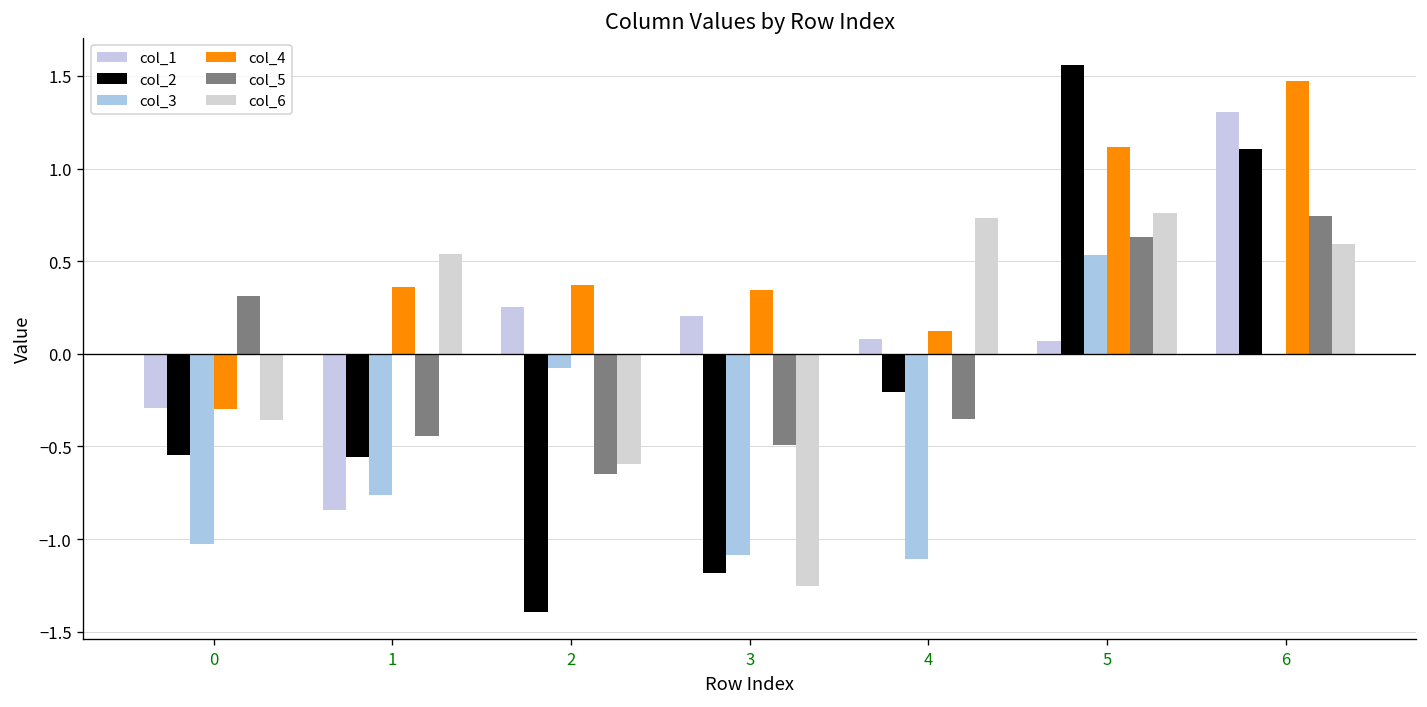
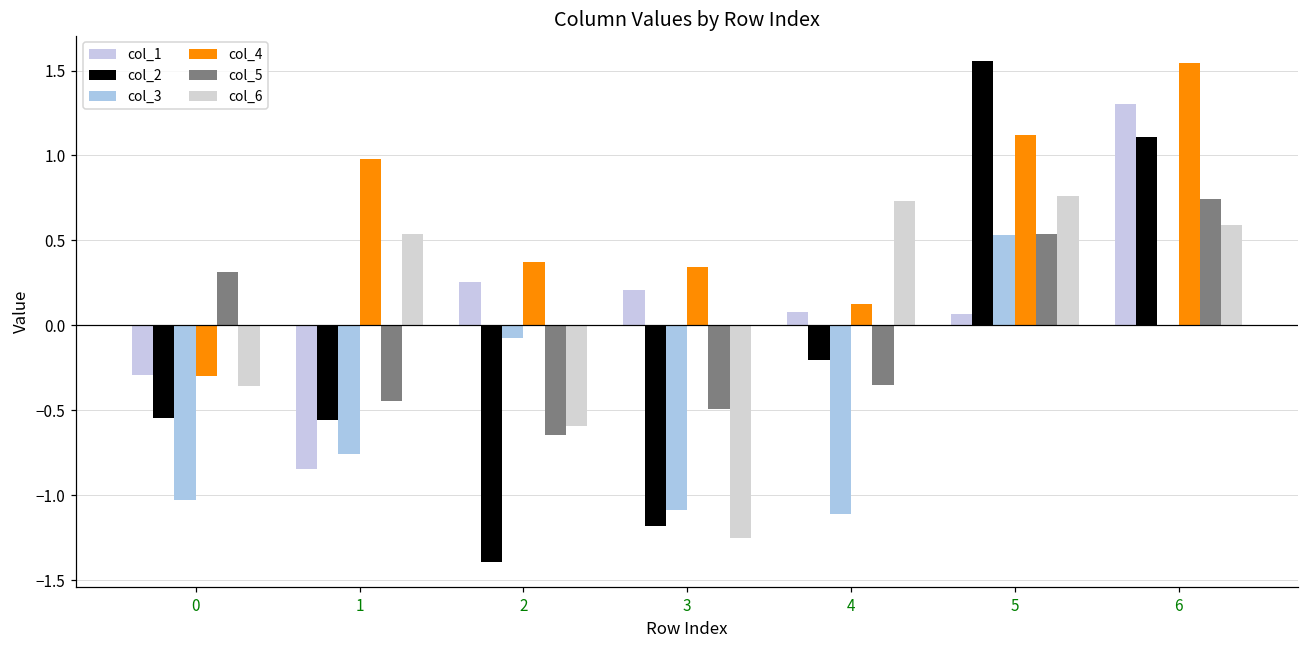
col_4, 1: 0.36 -> 0.98
col_5, 5: 0.63 -> 0.54
col_4, 6: 1.47 -> 1.54
